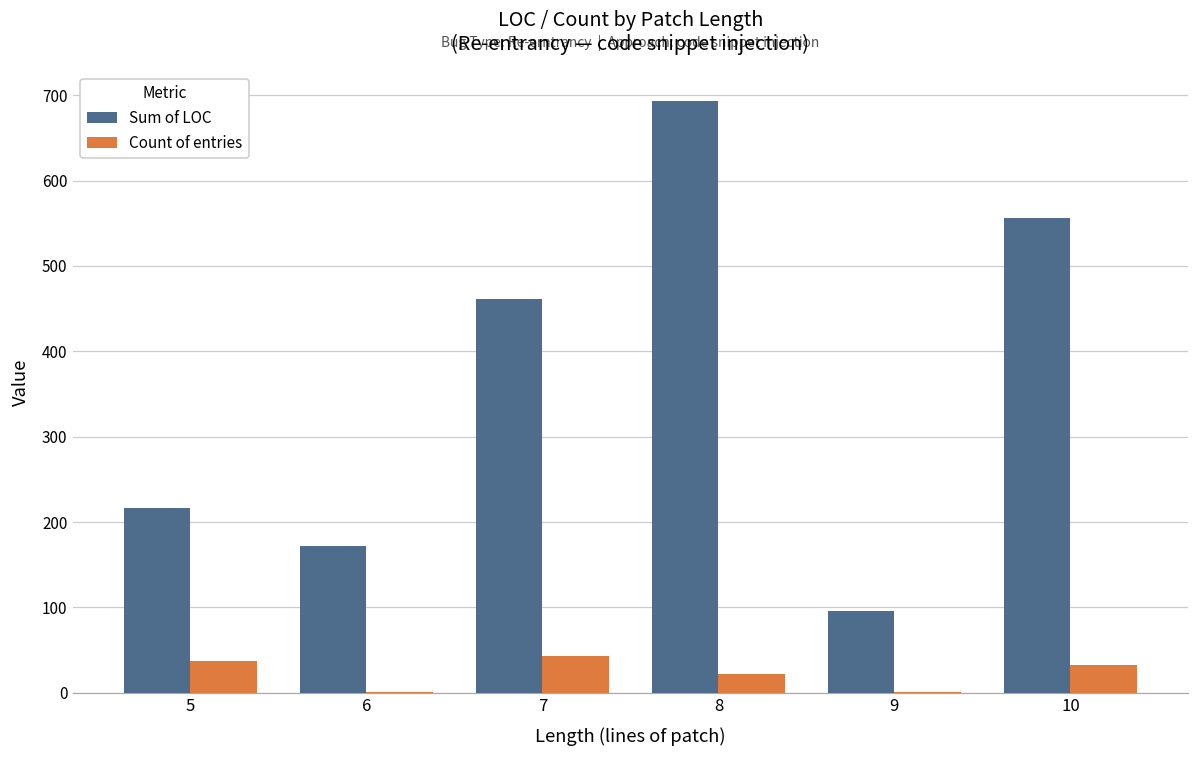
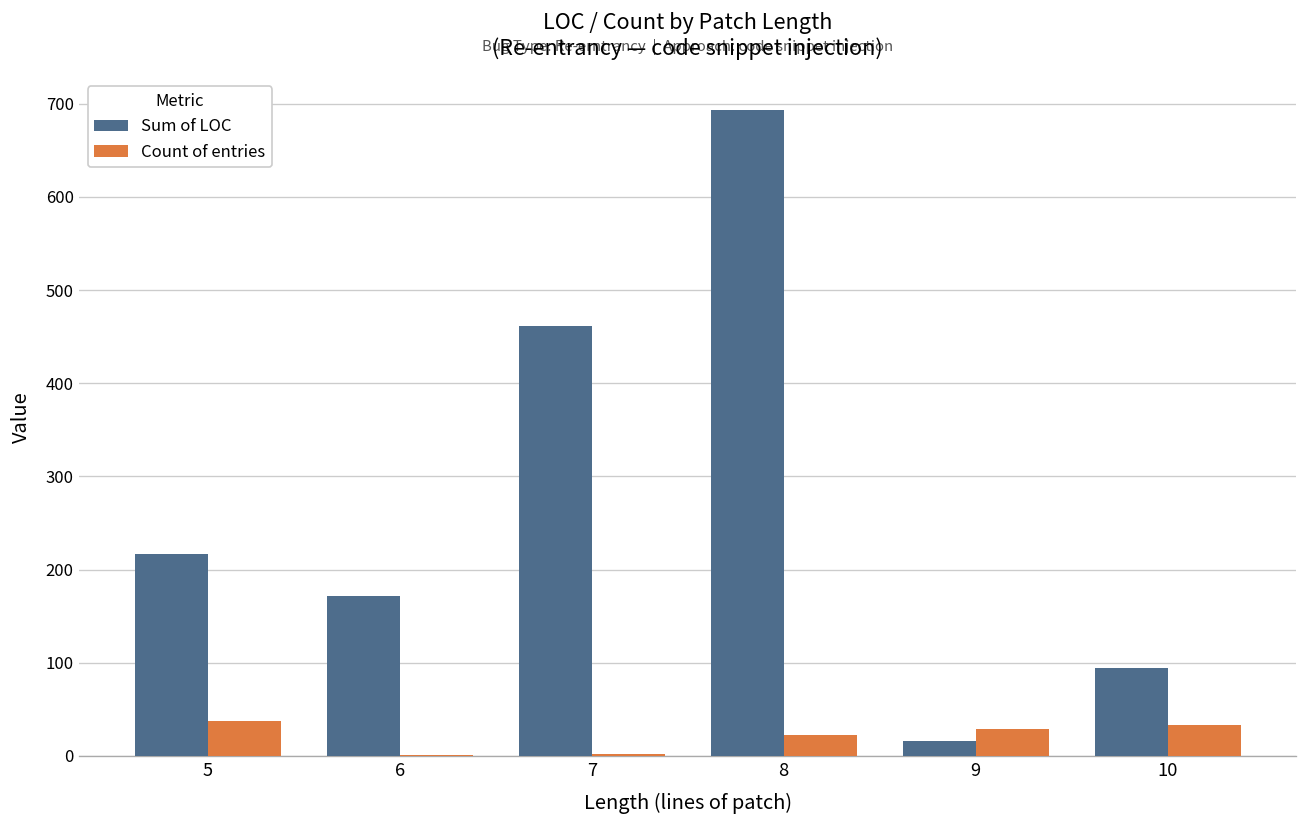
Count of entries, 7: 40 -> 0
Sum of LOC, 9: 100 -> 20
Count of entries, 9: 0 -> 30
Sum of LOC, 10: 560 -> 90
